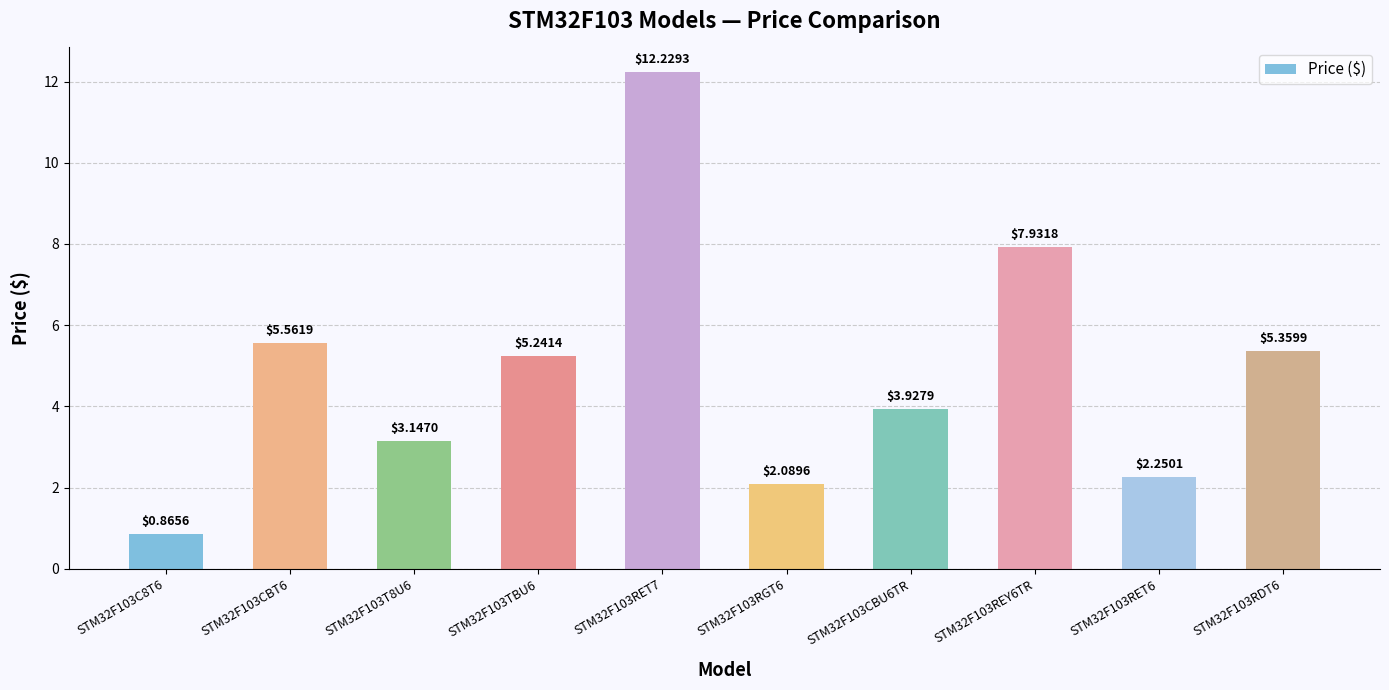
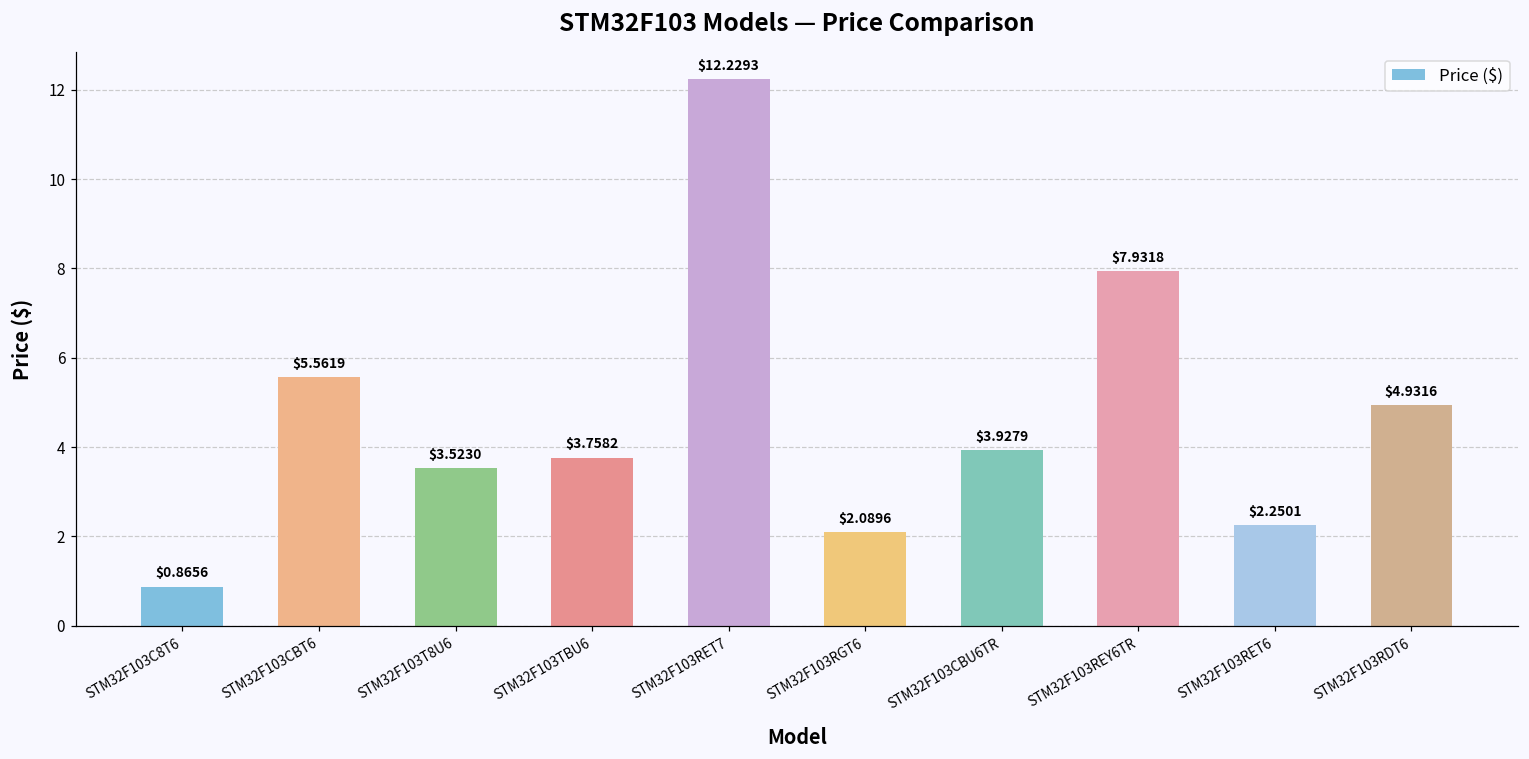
STM32F103T8U6: $3.1470 -> $3.5230
STM32F103TBU6: $5.2414 -> $3.7582
STM32F103RDT6: $5.3599 -> $4.9316
